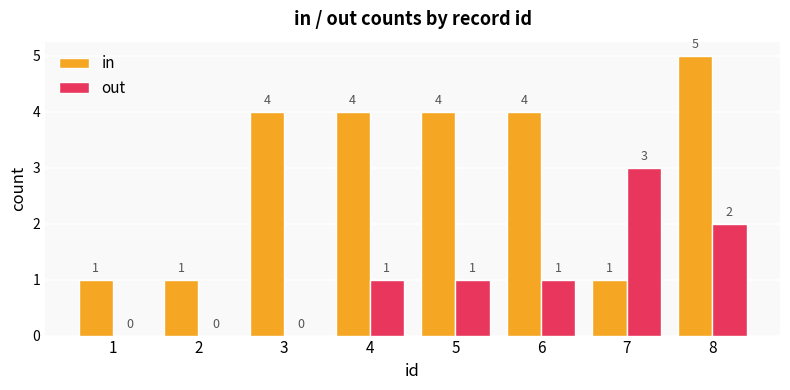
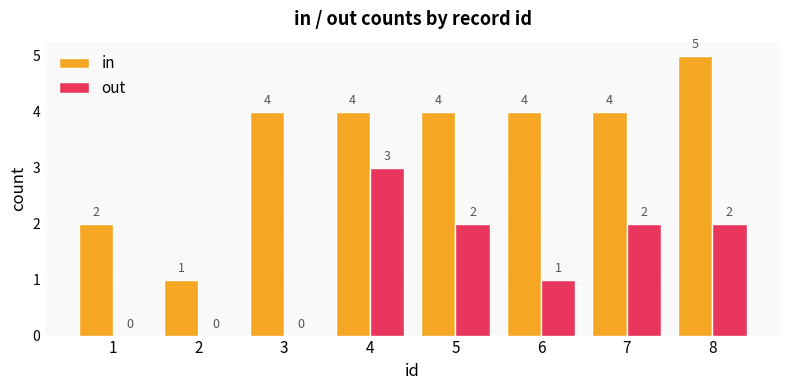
in, 1: 1 -> 2
out, 4: 1 -> 3
out, 5: 1 -> 2
in, 7: 1 -> 4
out, 7: 3 -> 2
